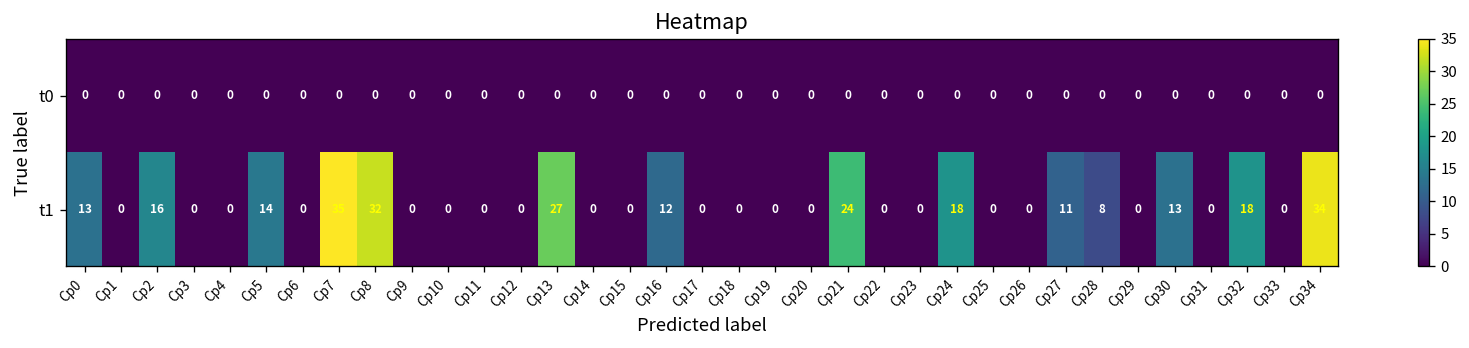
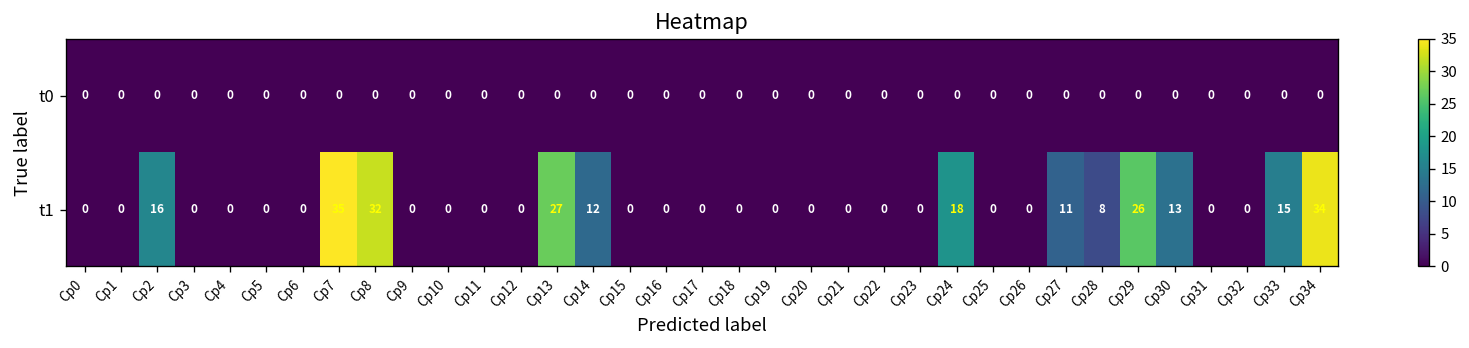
t1, Cp0: 13 -> 0
t1, Cp5: 14 -> 0
t1, Cp14: 0 -> 12
t1, Cp16: 12 -> 0
t1, Cp21: 24 -> 0
t1, Cp29: 0 -> 26
t1, Cp32: 18 -> 0
t1, Cp33: 0 -> 15
